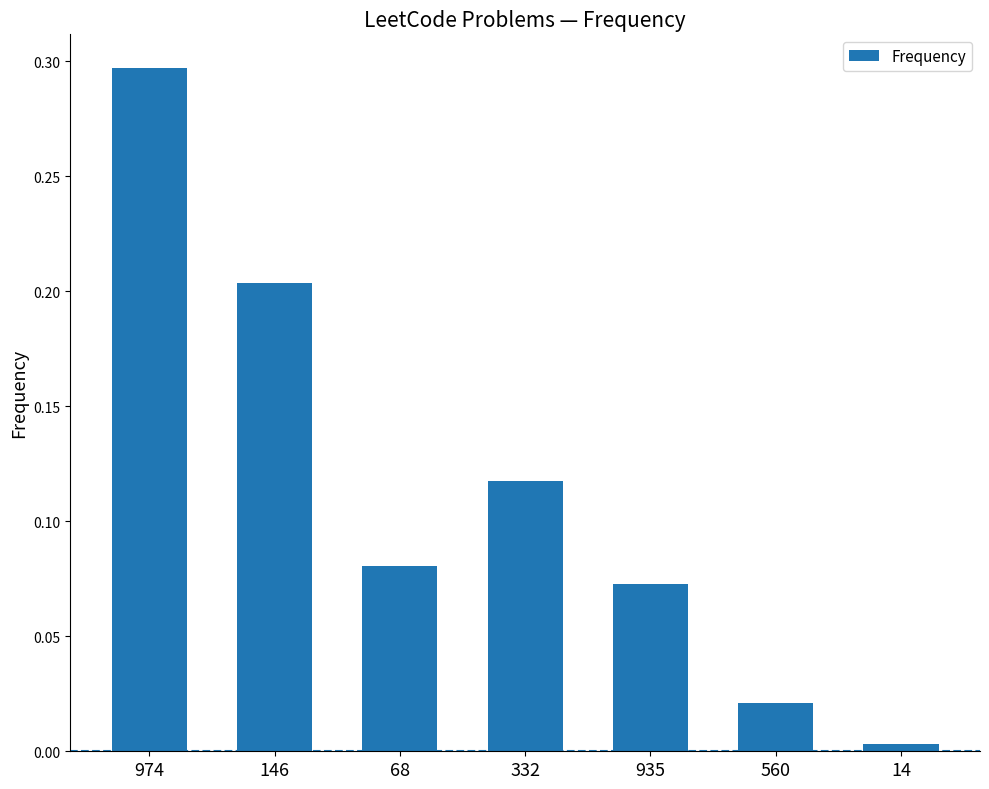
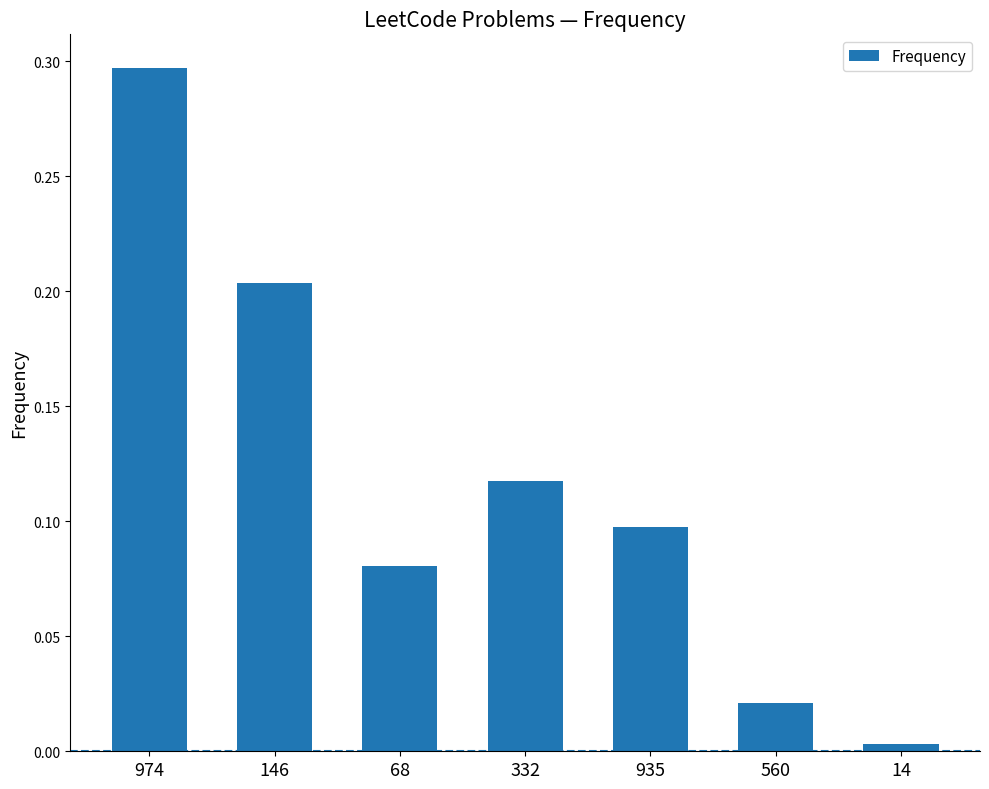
935: 0.073 -> 0.097
